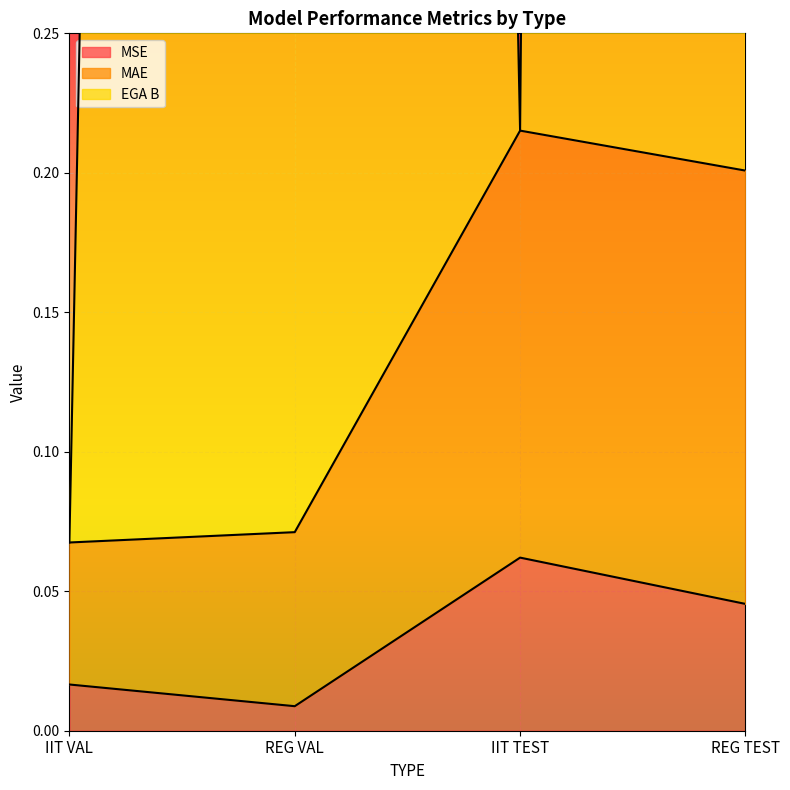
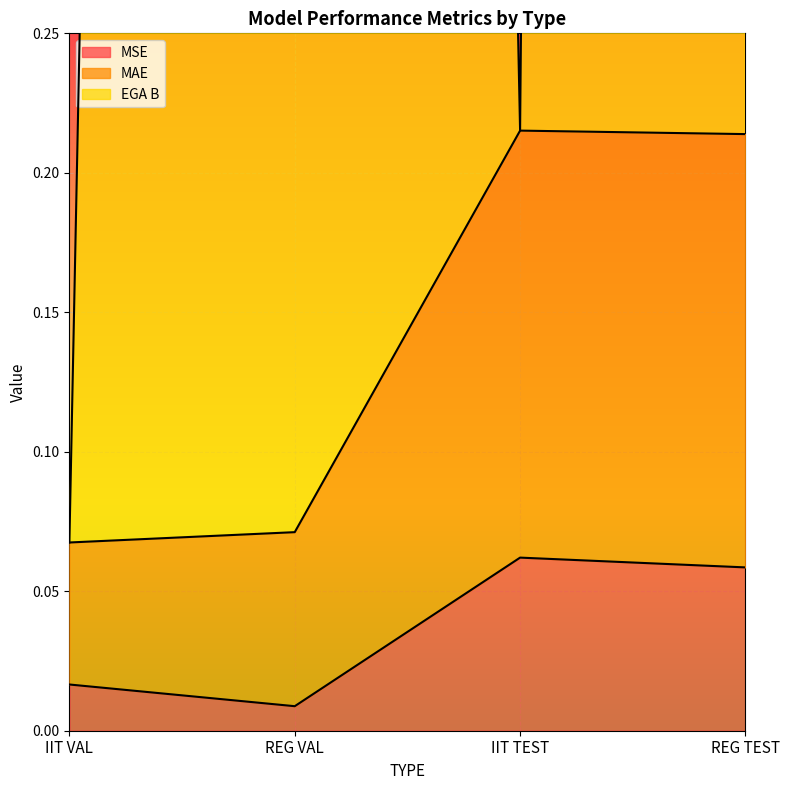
MSE, REG TEST: 0.045 -> 0.059
